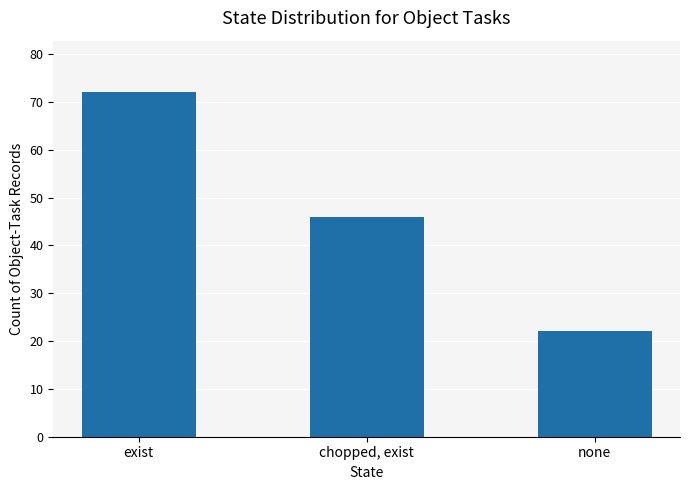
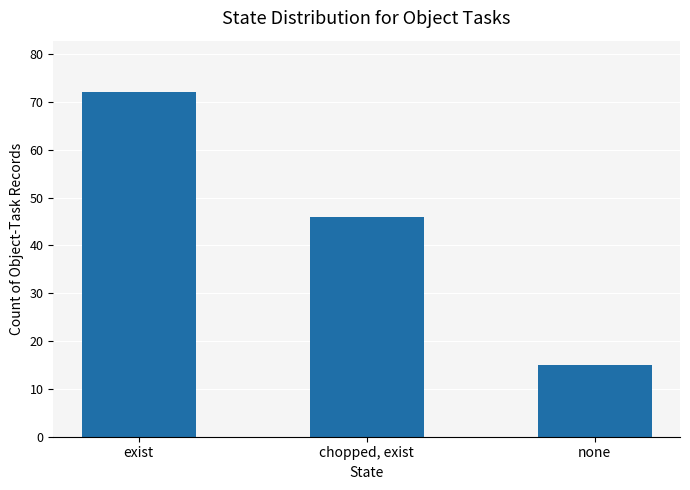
none: 22 -> 15
